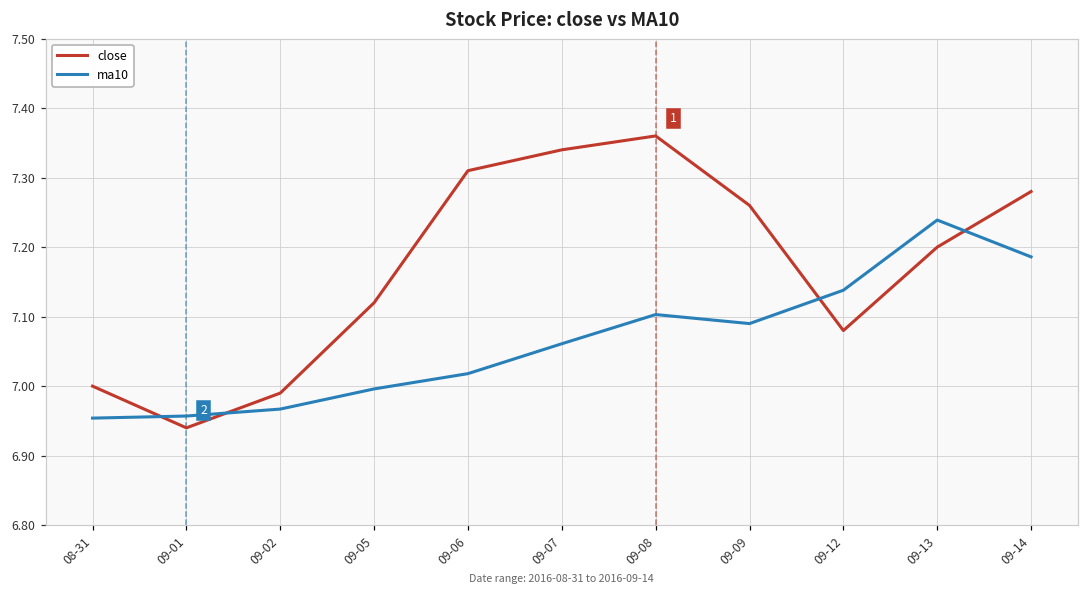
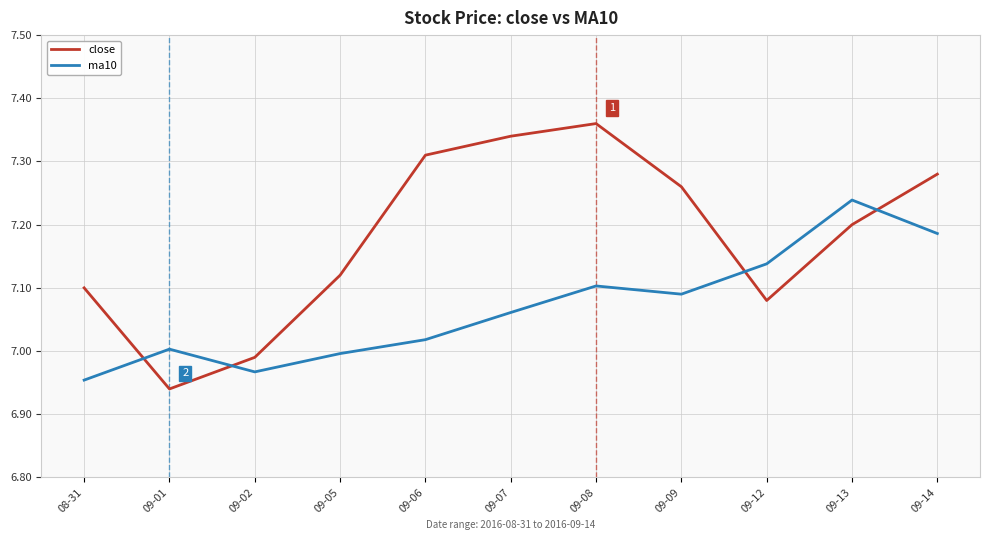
close, 08-31: 7.0 -> 7.1
ma10, 09-01: 6.96 -> 7.00
